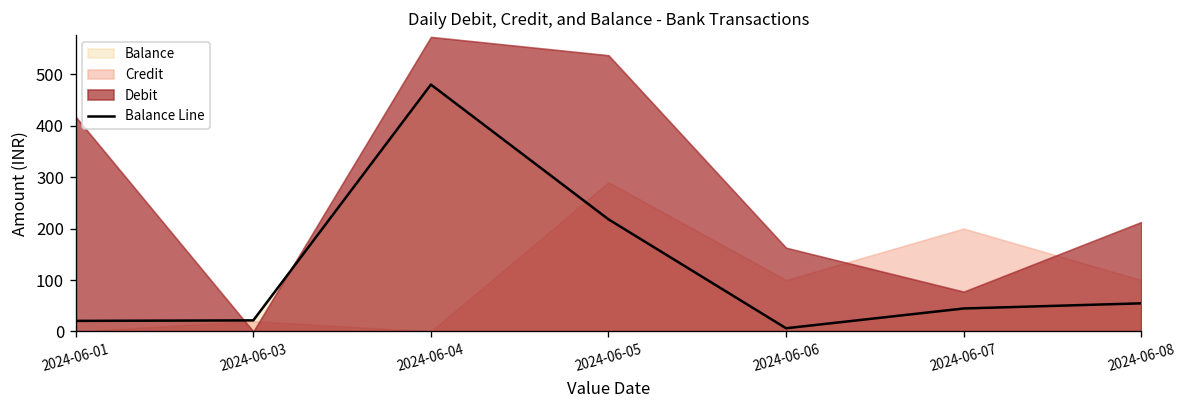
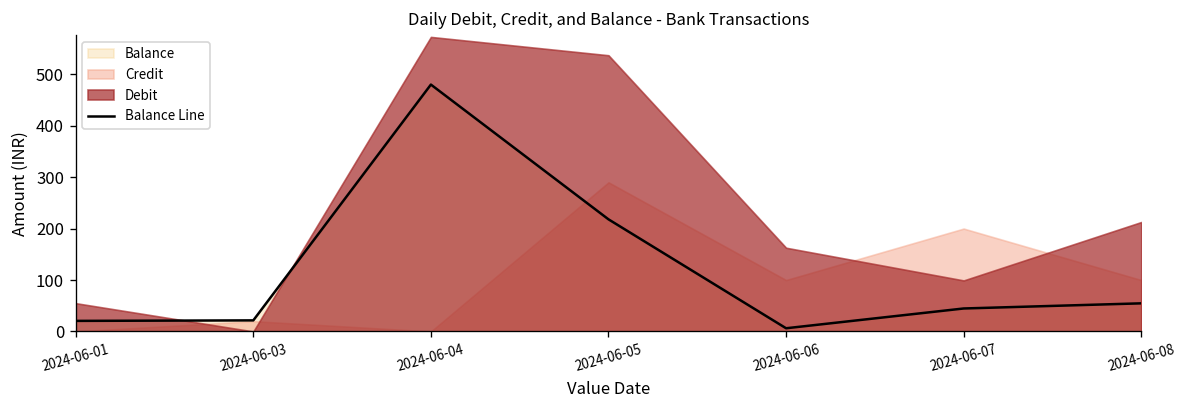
Debit, 2024-06-01: 420 -> 60
Debit, 2024-06-07: 80 -> 100
